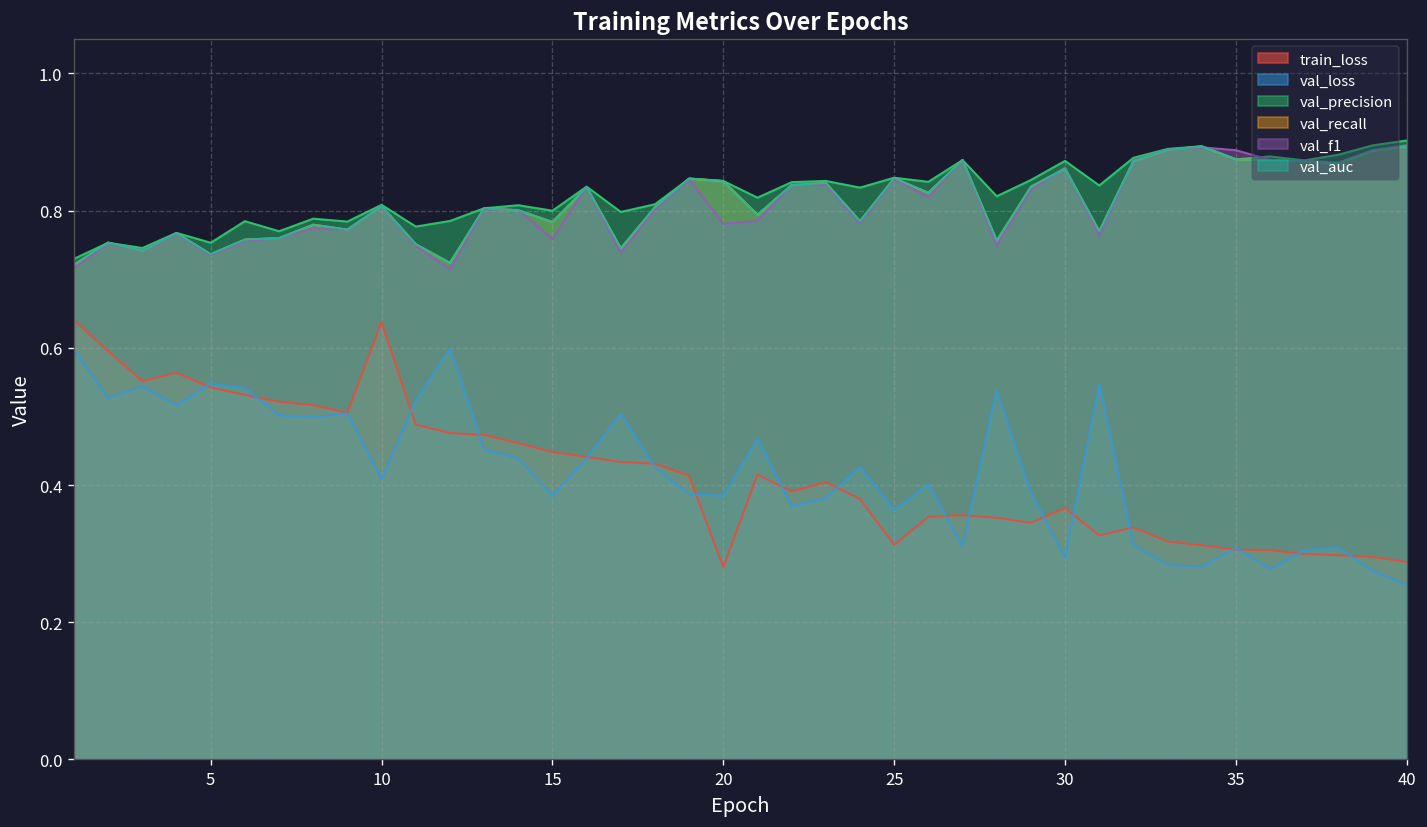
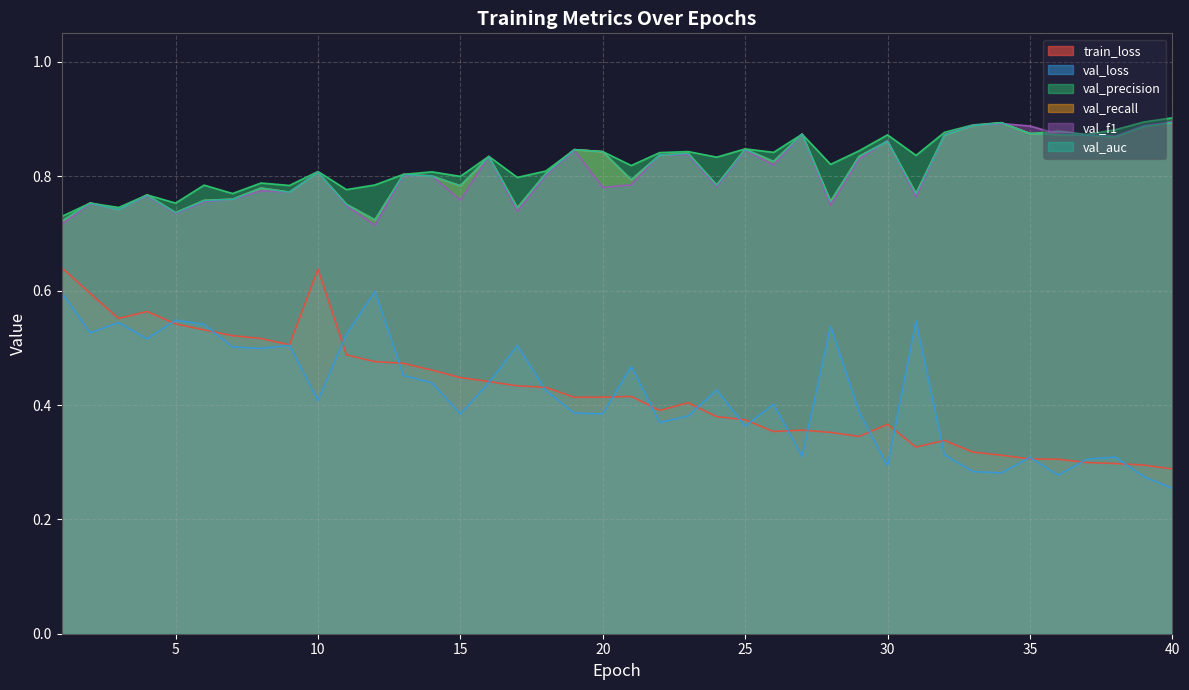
train_loss, 20: 0.28 -> 0.41
train_loss, 25: 0.31 -> 0.37
